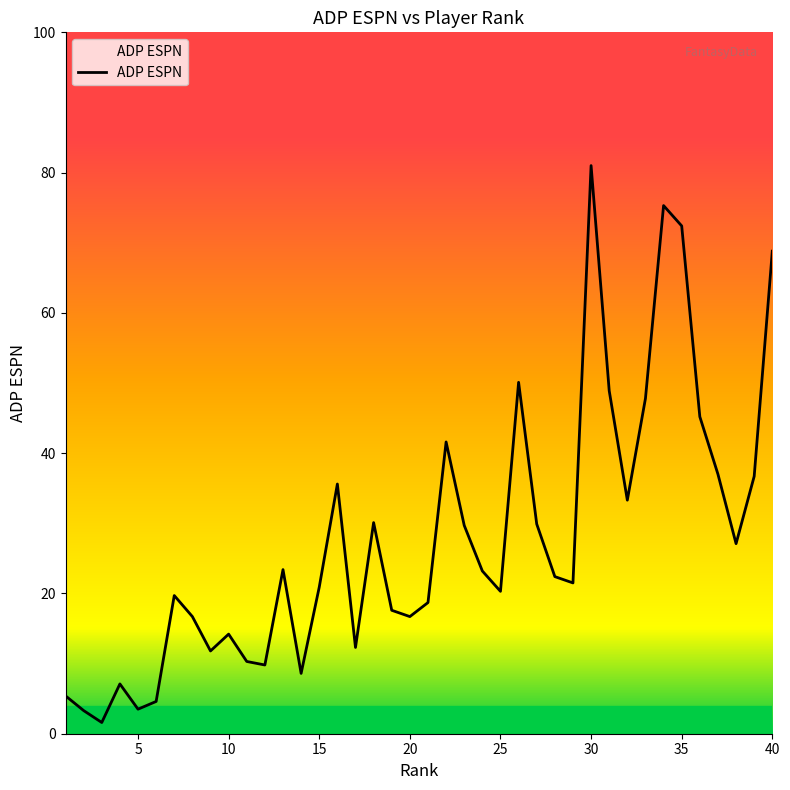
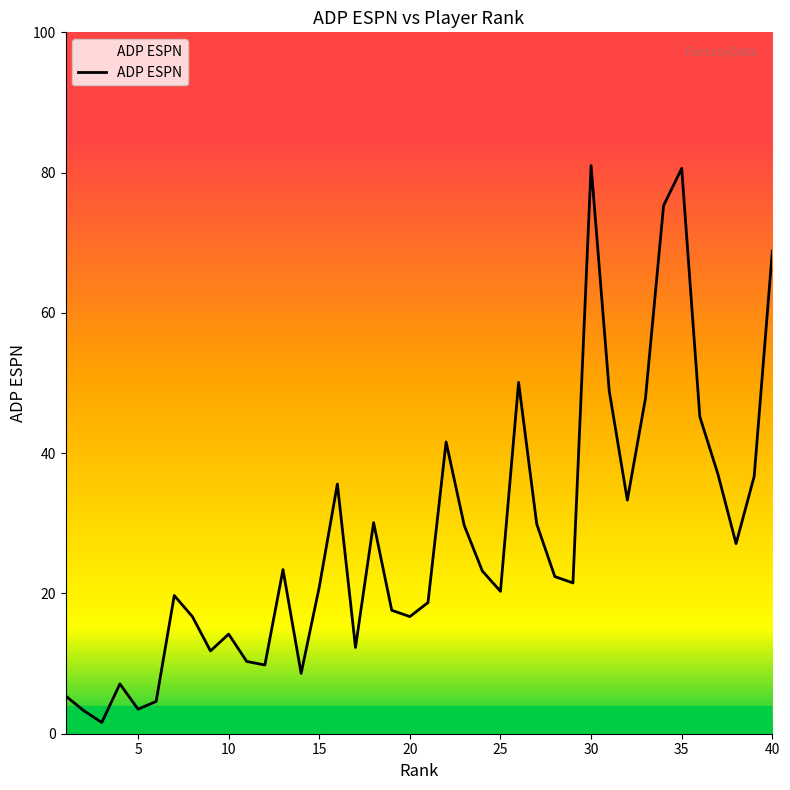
35: 72 -> 81
